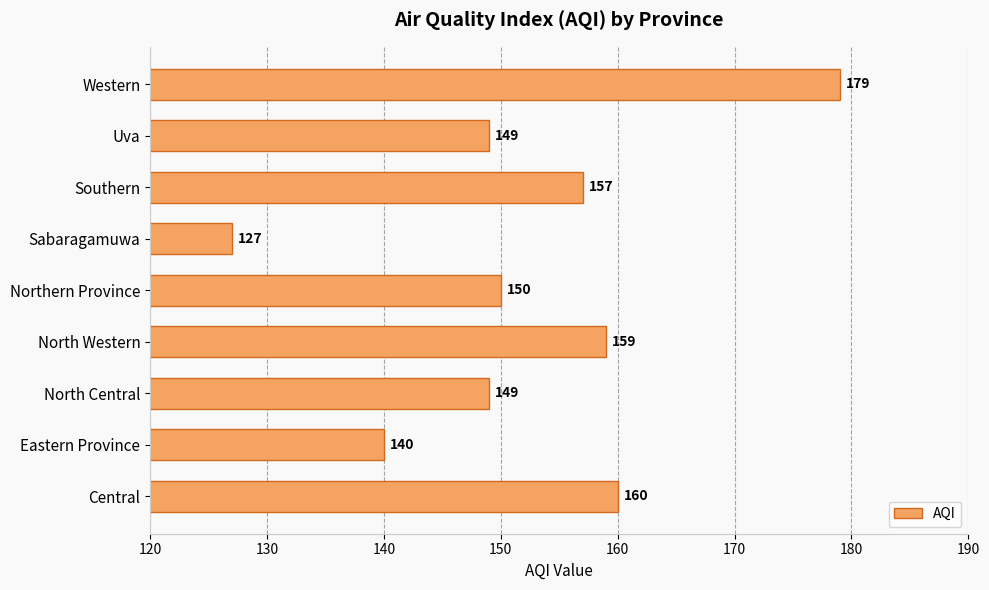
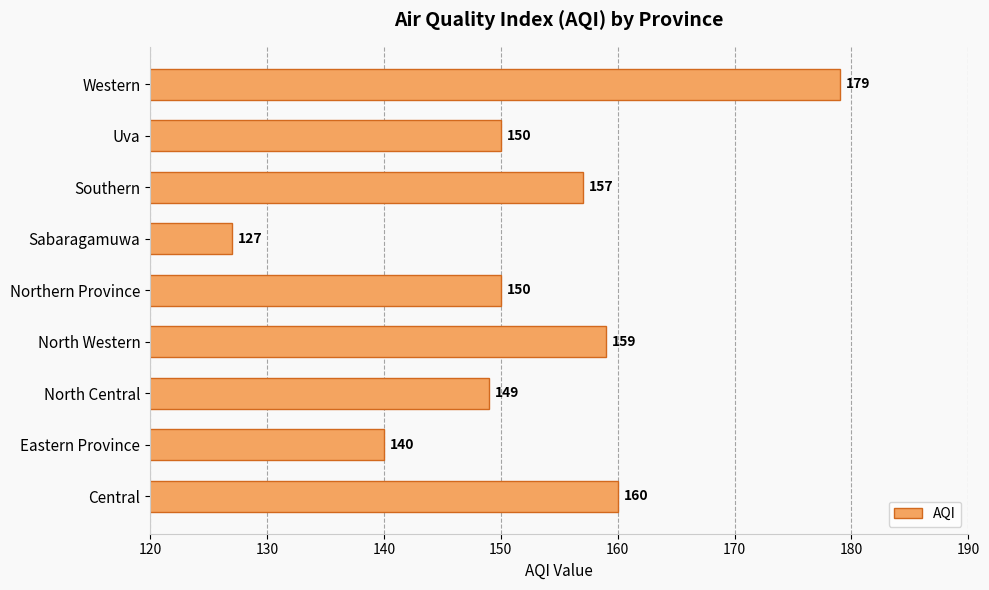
Uva: 149 -> 150
